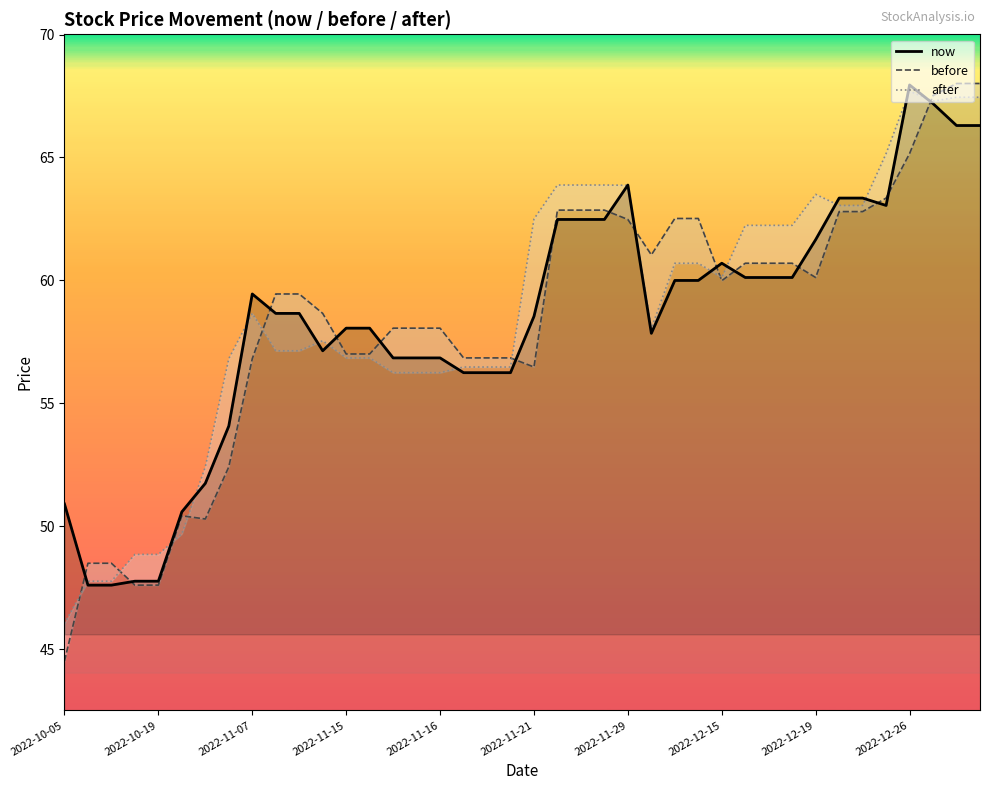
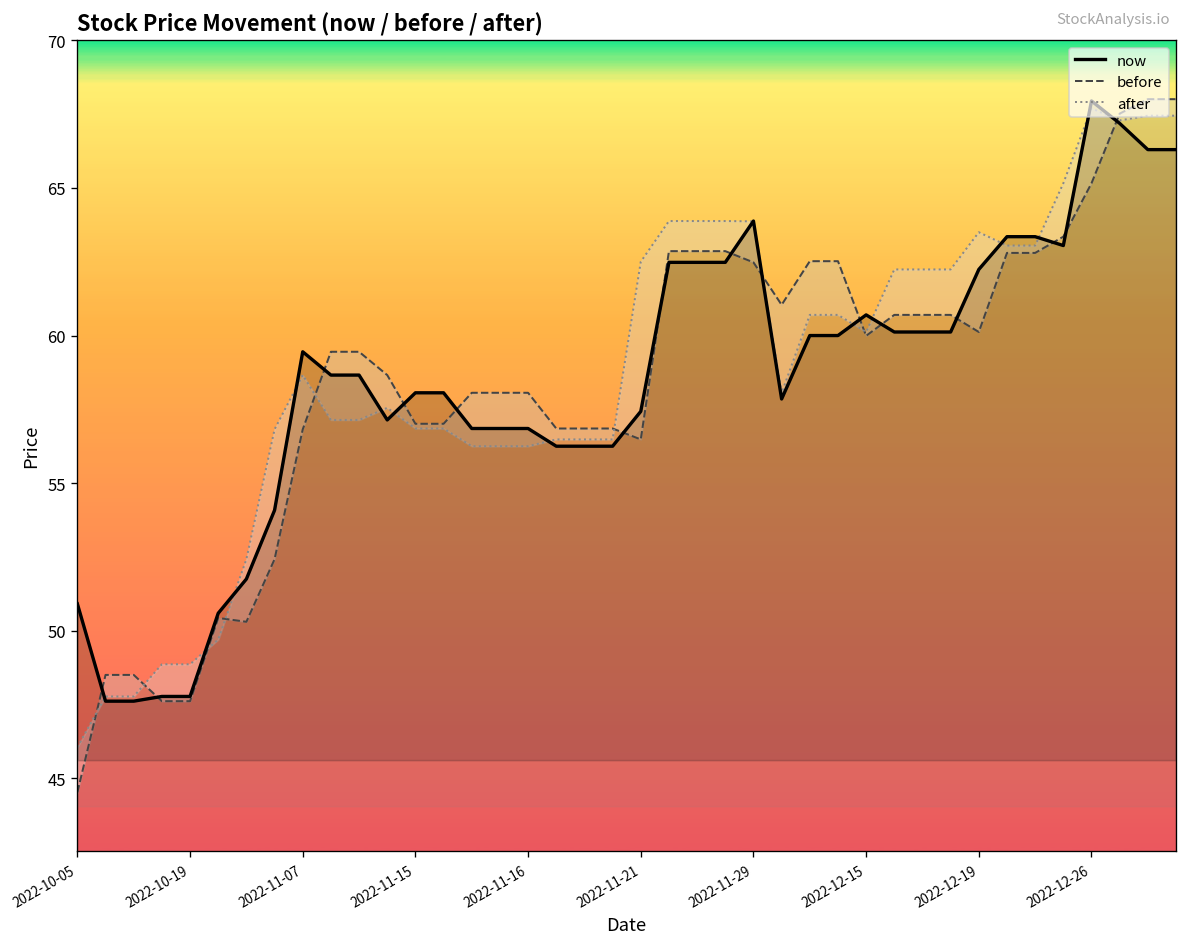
now, 2022-11-21: 58.5 -> 57.4
now, 2022-12-19: 61.7 -> 62.2
